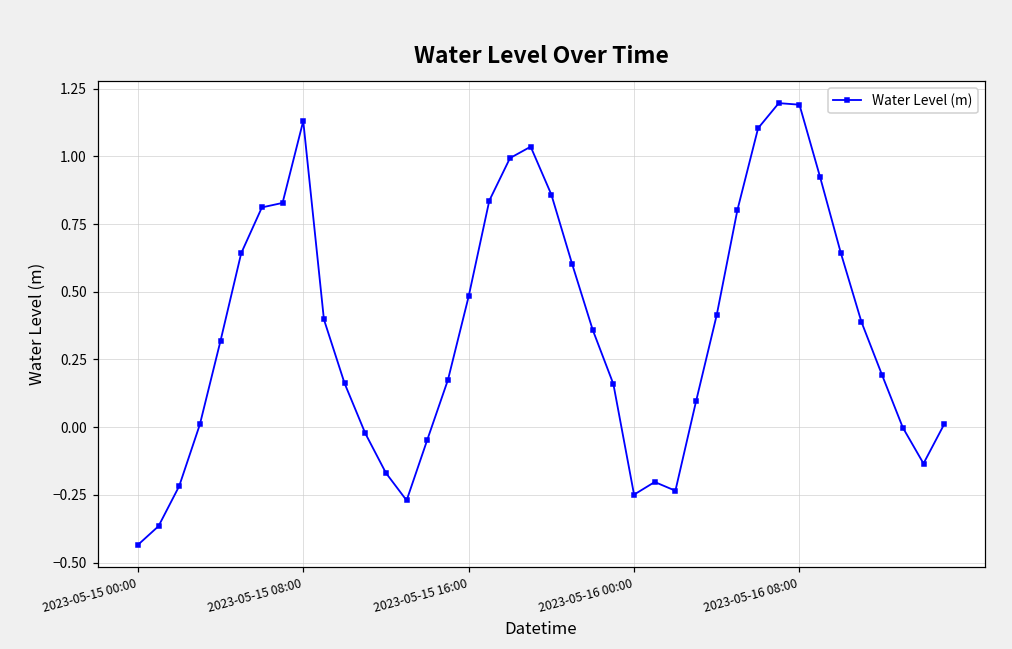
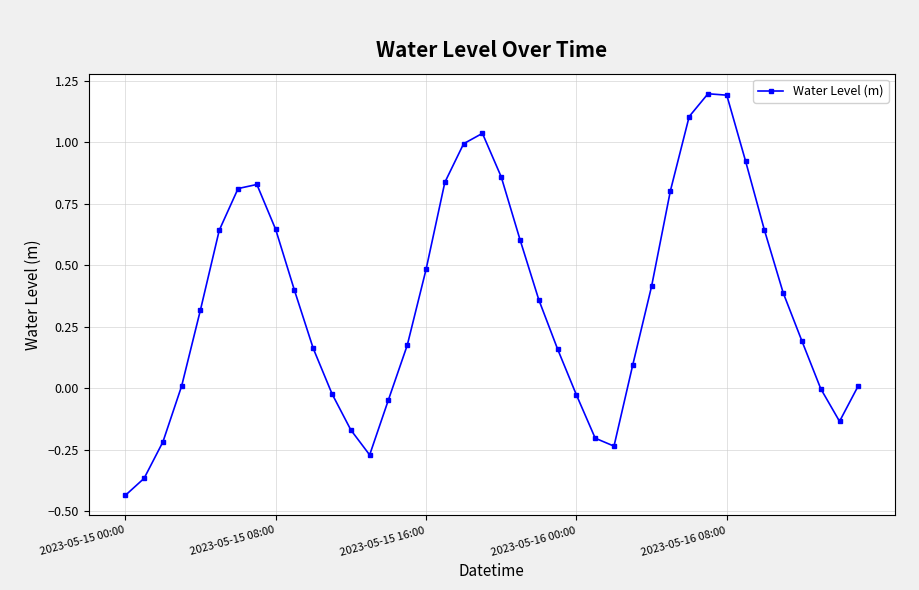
2023-05-15 08:00: 1.13 -> 0.65
2023-05-16 00:00: -0.25 -> -0.03
